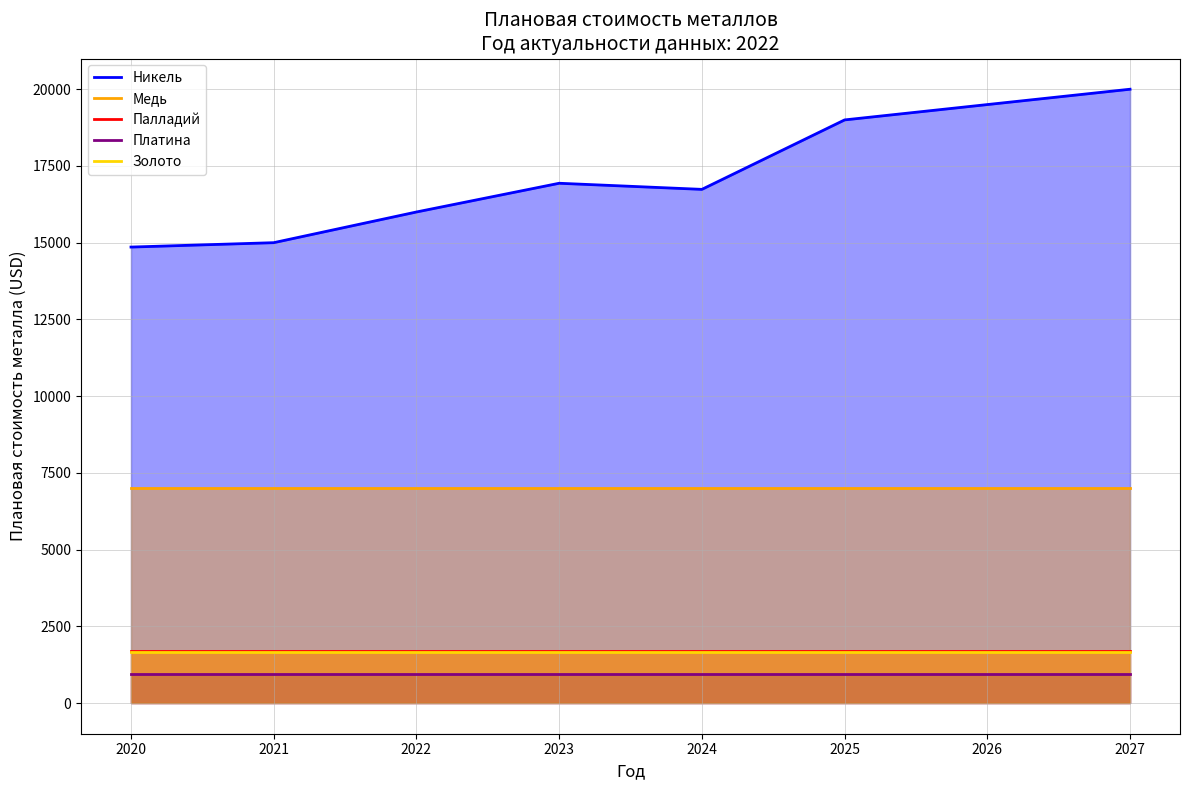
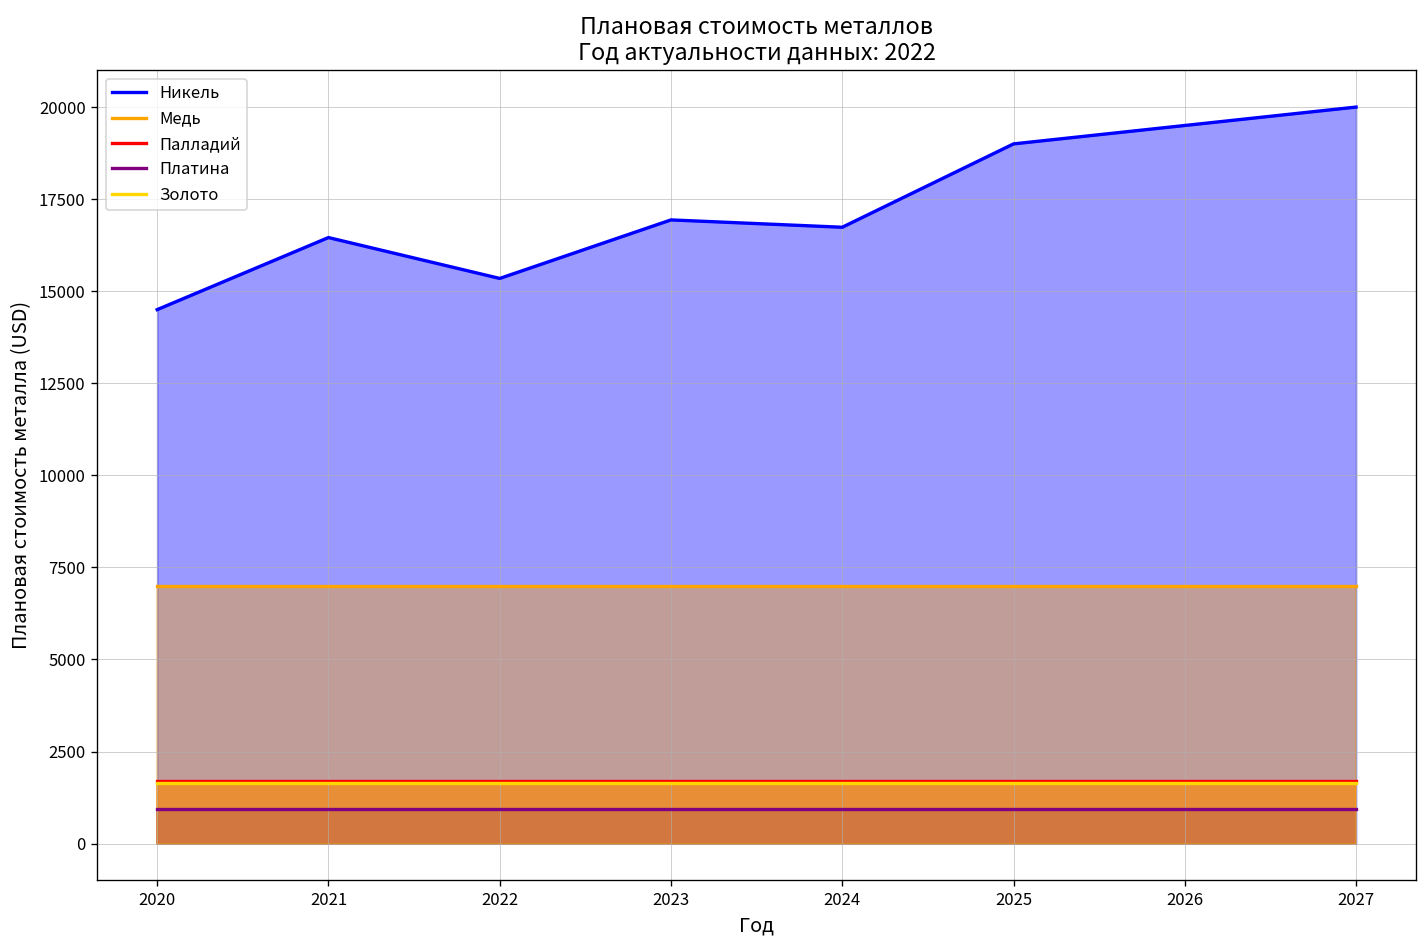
Никель, 2020: 14900 -> 14500
Никель, 2021: 15000 -> 16500
Никель, 2022: 16000 -> 15300
